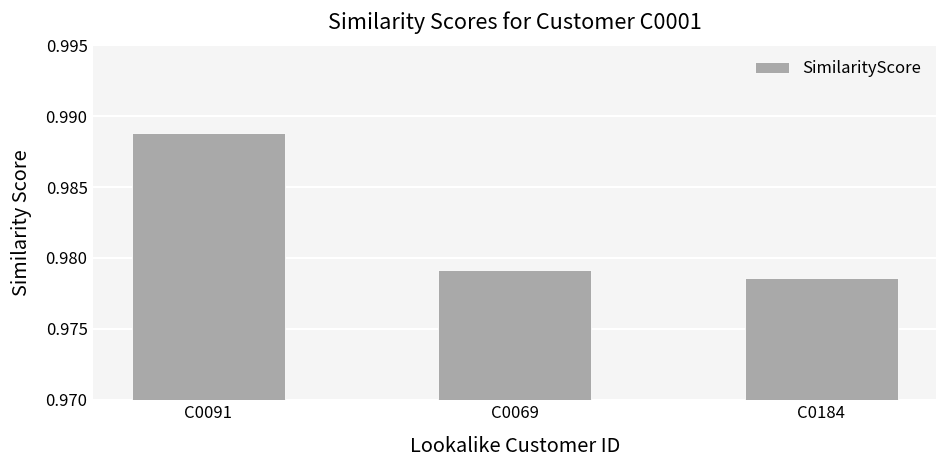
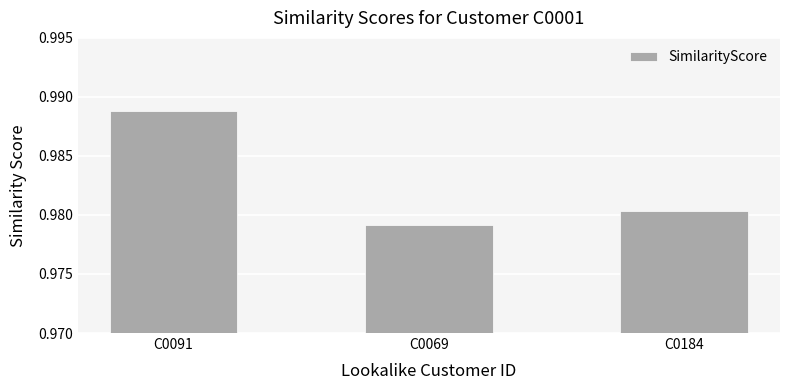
C0184: 0.9786 -> 0.9803
